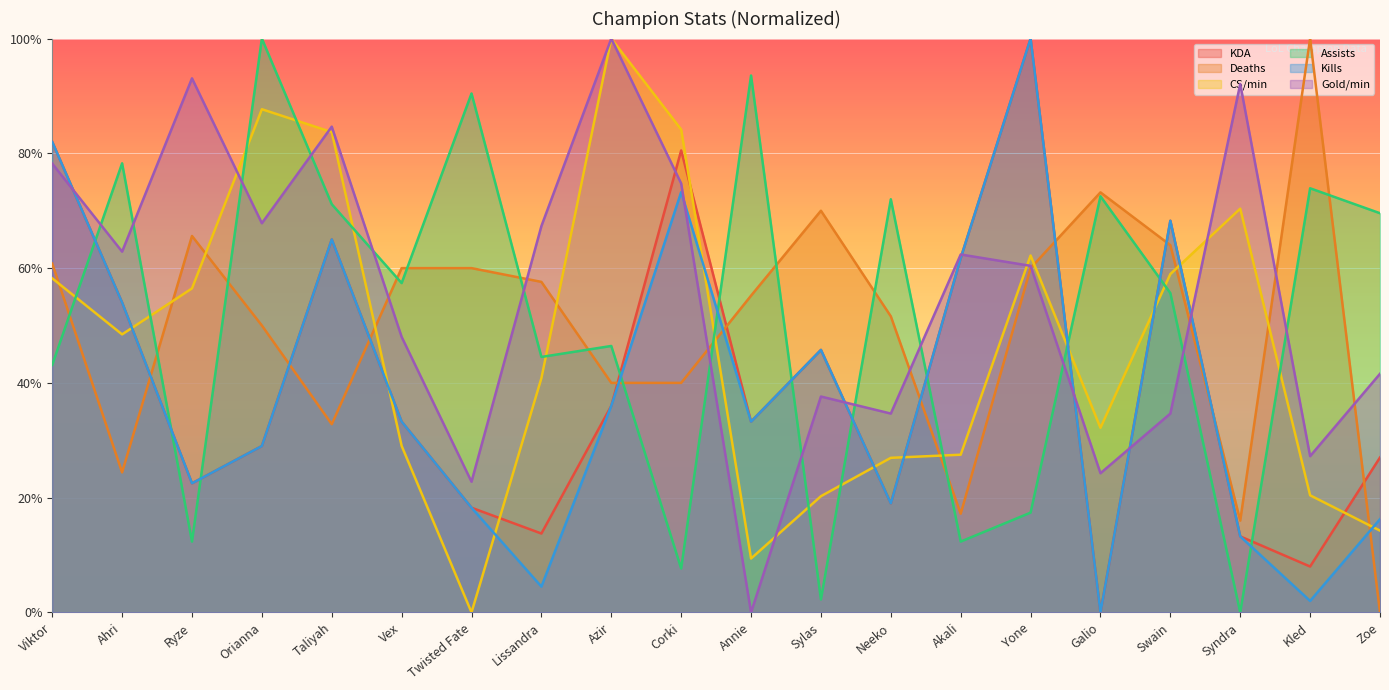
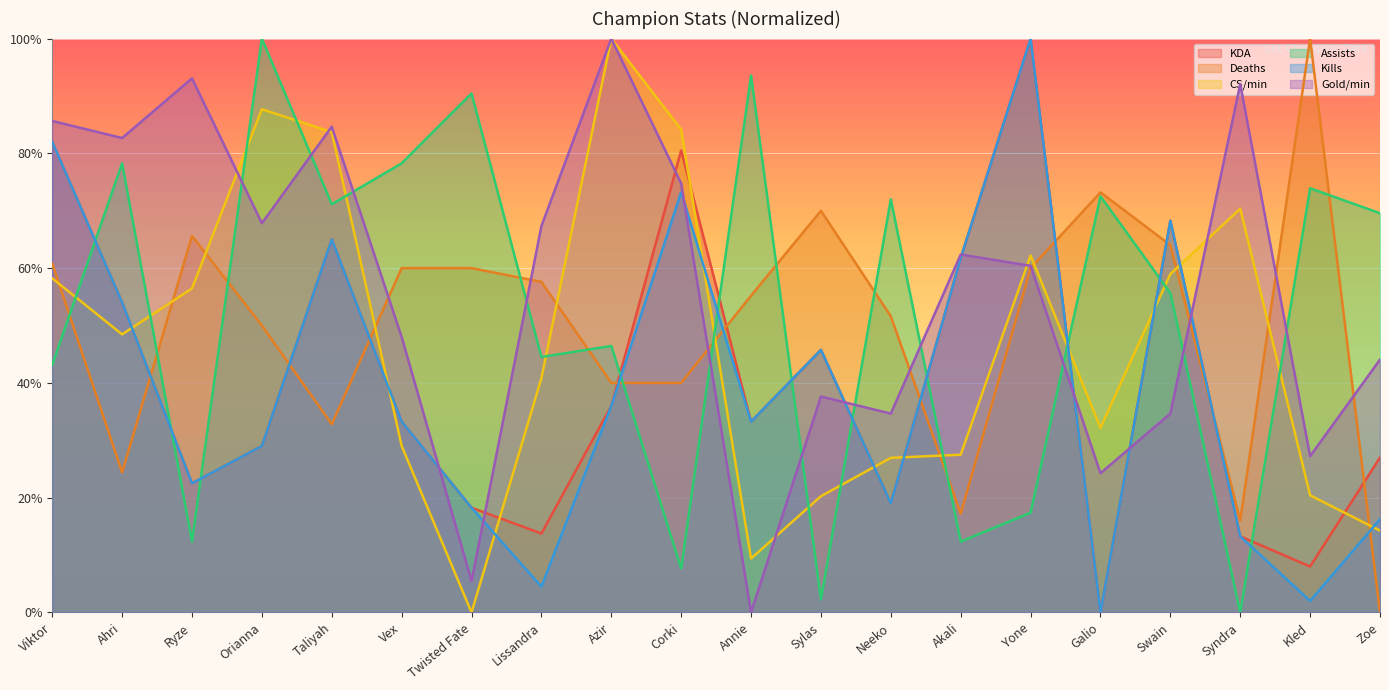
Gold/min, Viktor: 78% -> 86%
Gold/min, Ahri: 63% -> 83%
Assists, Vex: 57% -> 78%
Gold/min, Twisted Fate: 23% -> 5%
Gold/min, Zoe: 42% -> 44%
